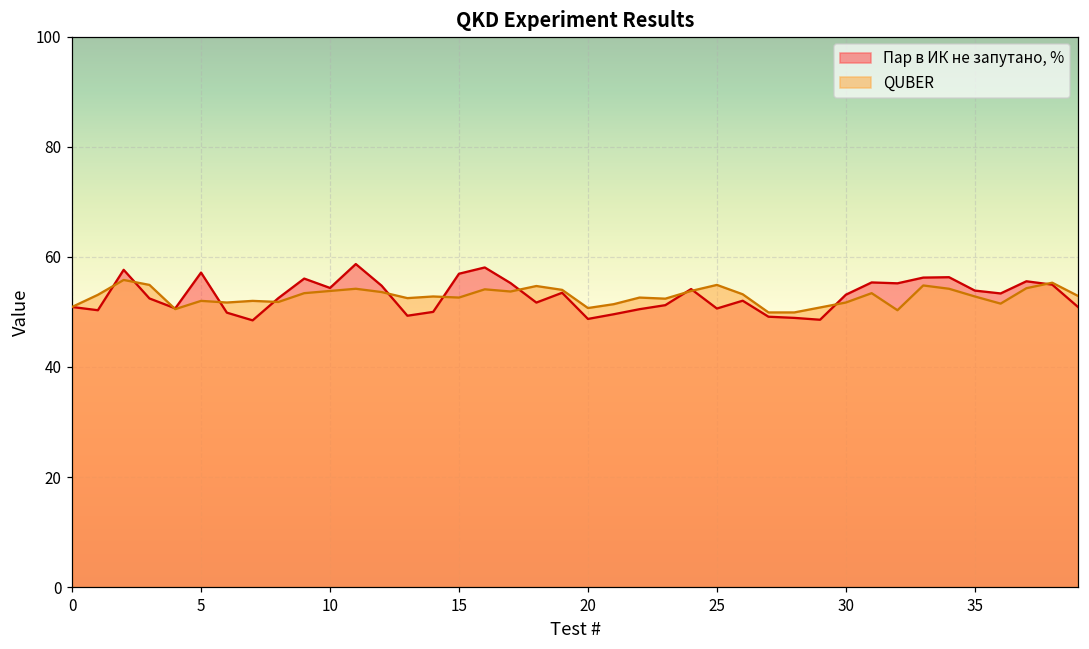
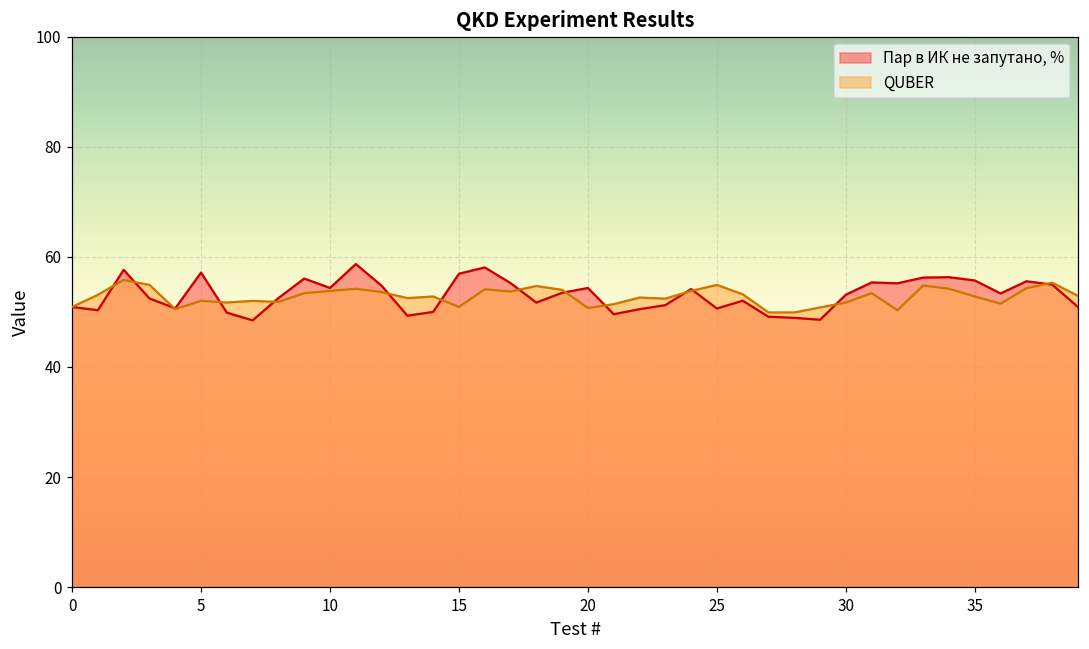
QUBER, 15: 53 -> 51
Пар в ИК не запутано, %, 20: 49 -> 54
Пар в ИК не запутано, %, 35: 54 -> 56
